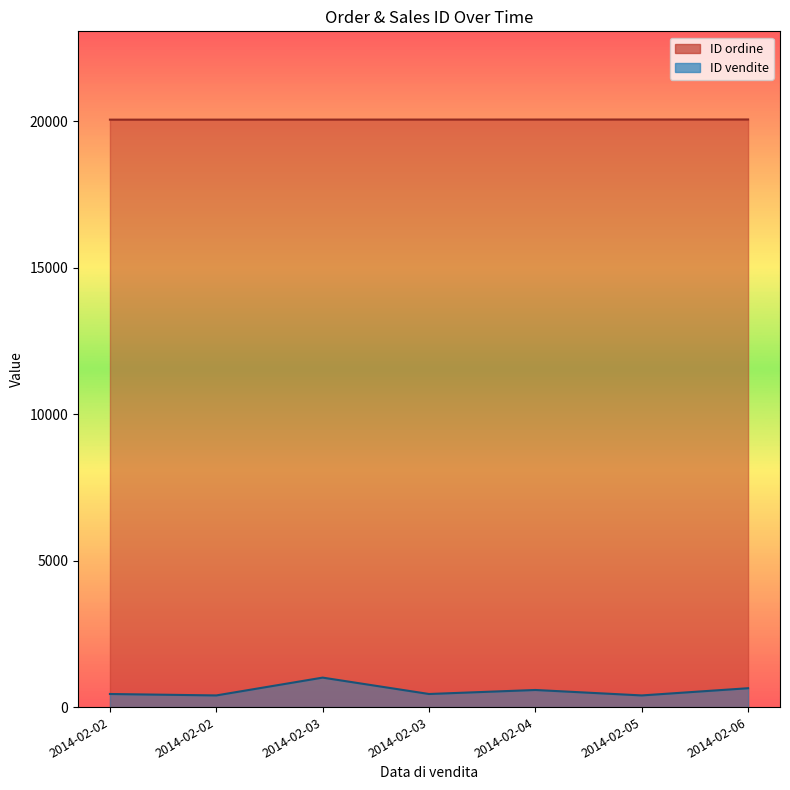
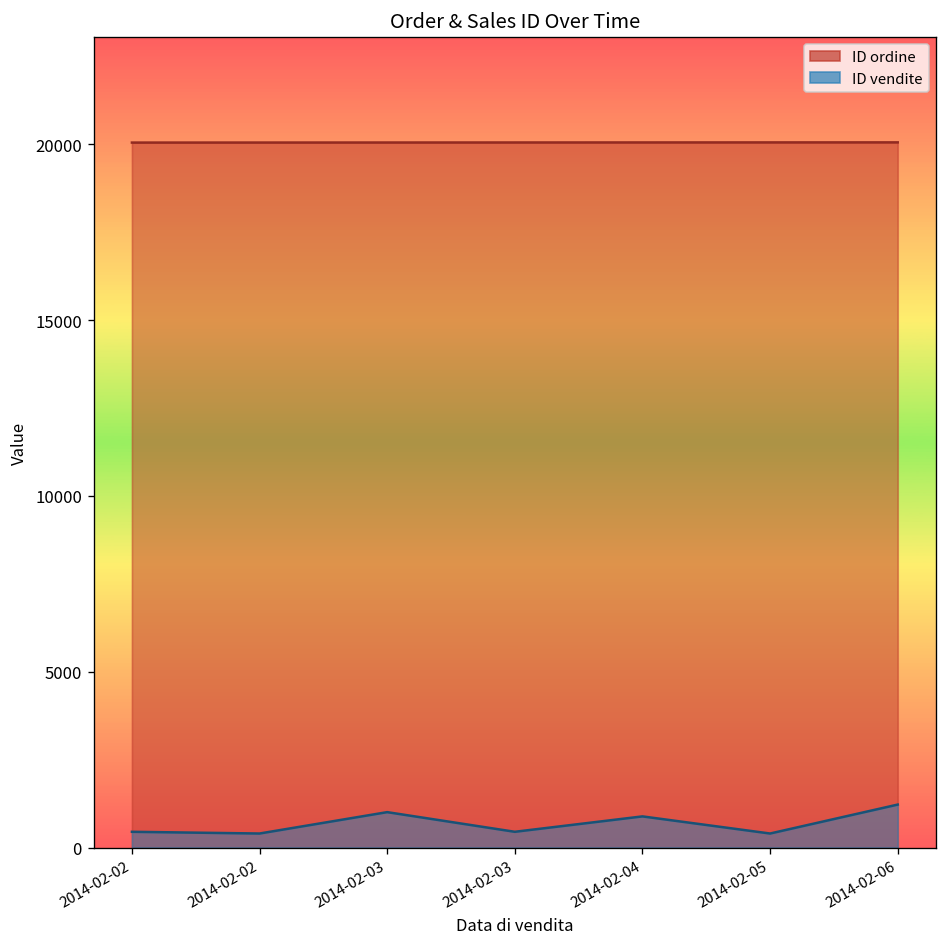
ID vendite, 2014-02-04: 600 -> 900
ID vendite, 2014-02-06: 600 -> 1200
